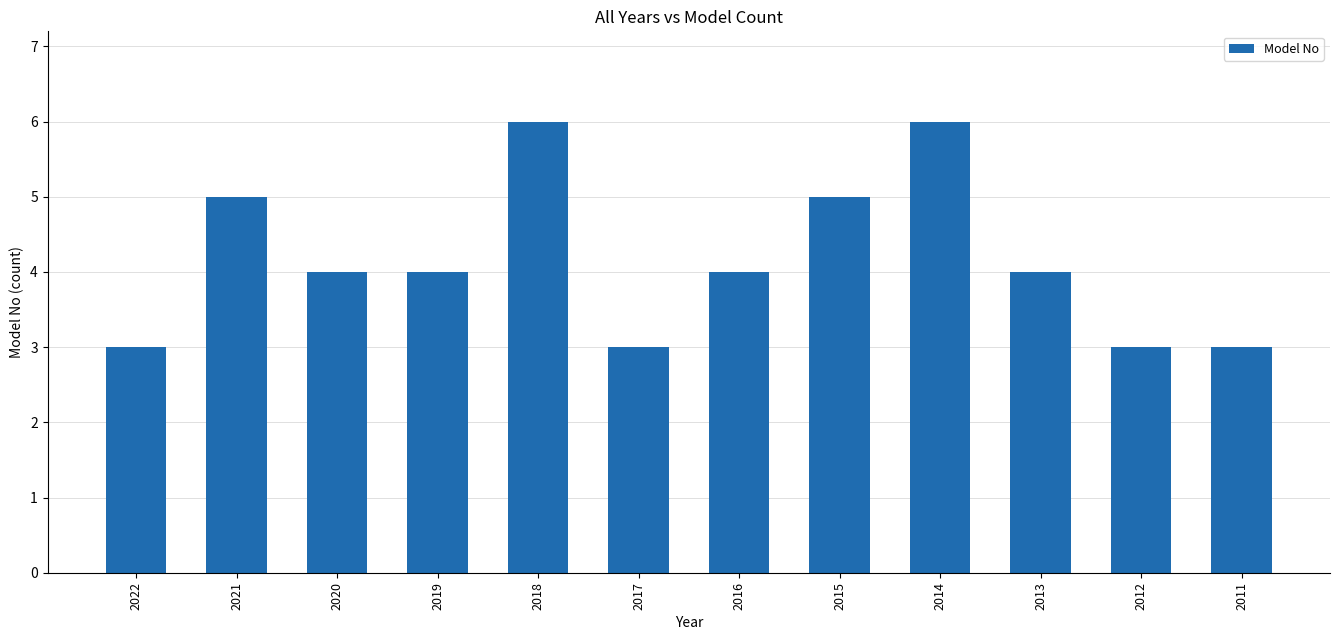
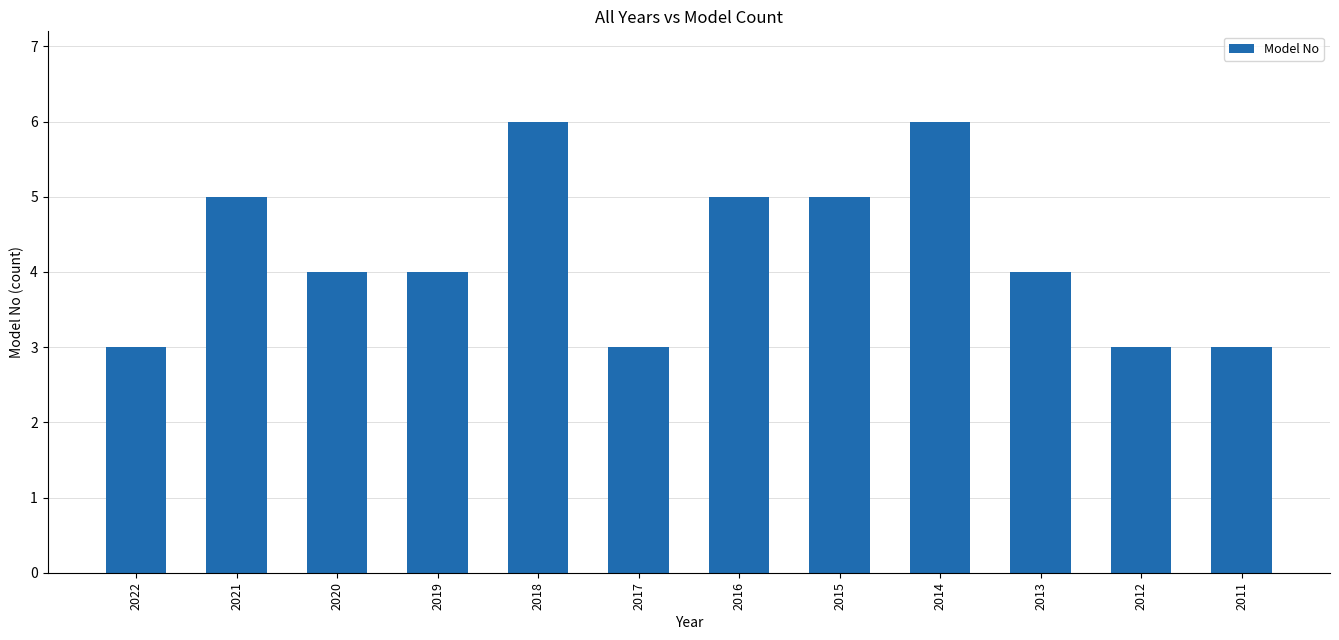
2016: 4 -> 5
